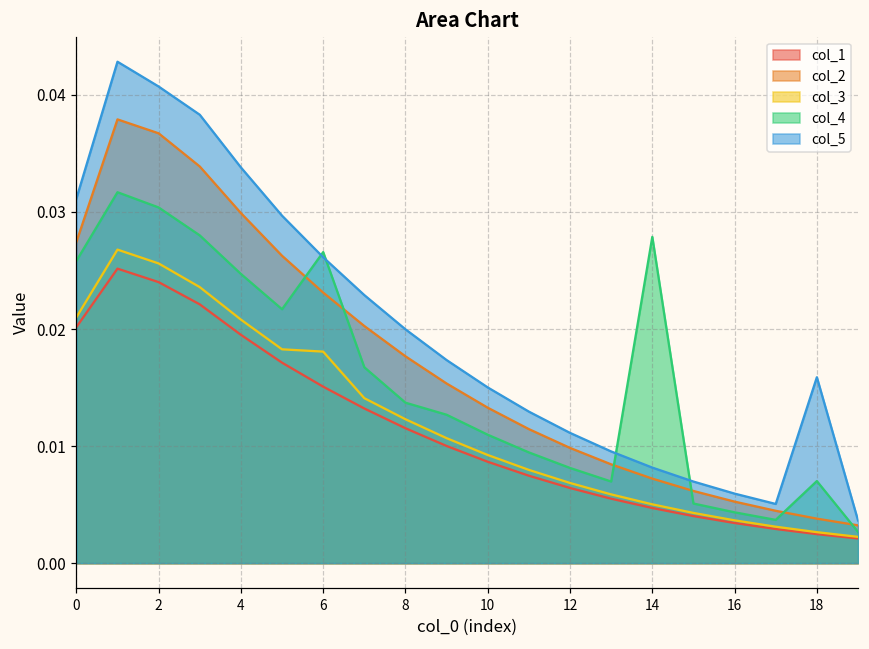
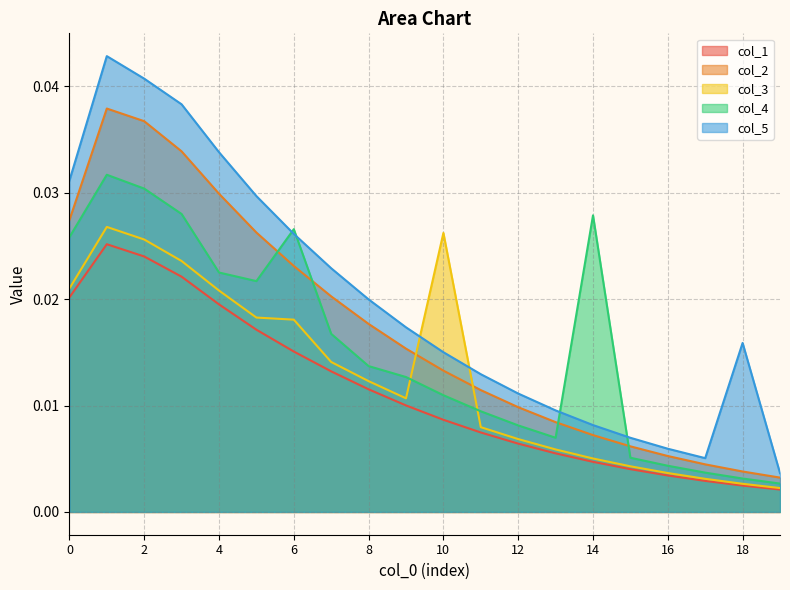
col_4, 4: 0.0247 -> 0.0225
col_3, 10: 0.0092 -> 0.0262
col_4, 18: 0.0070 -> 0.0031
